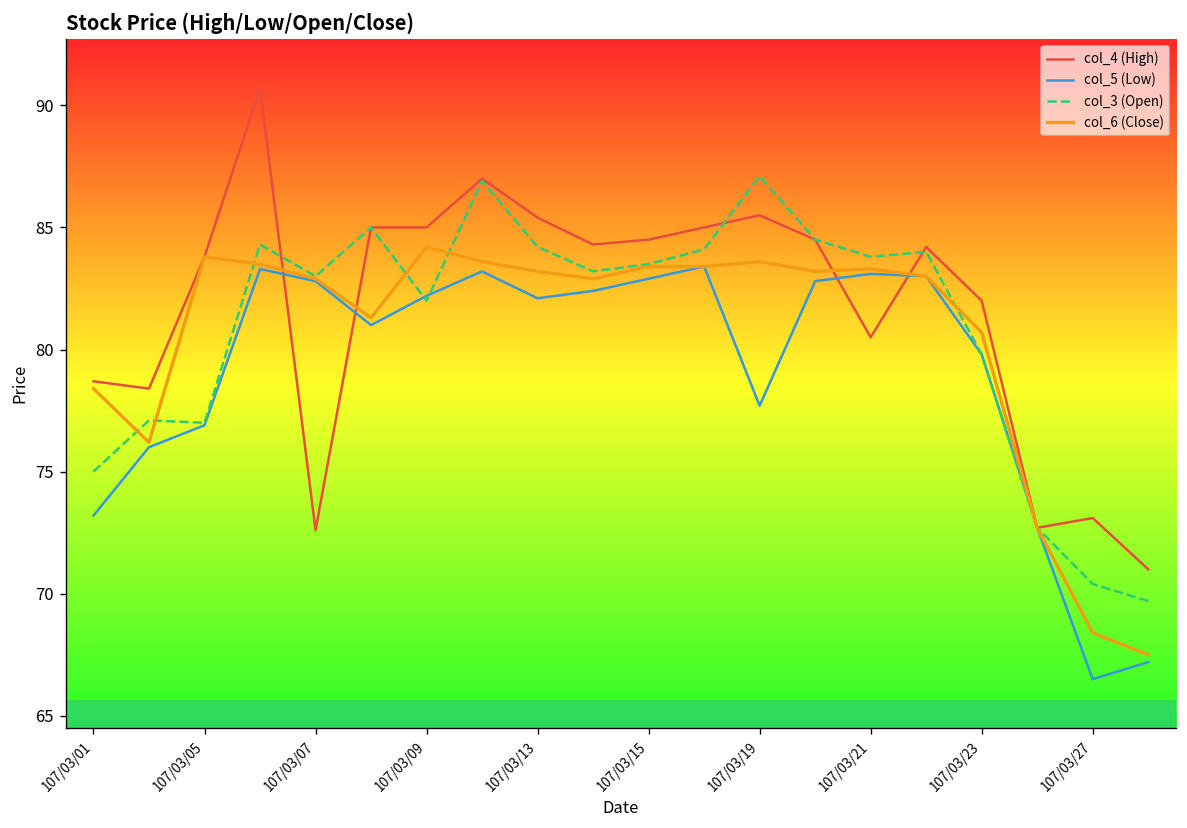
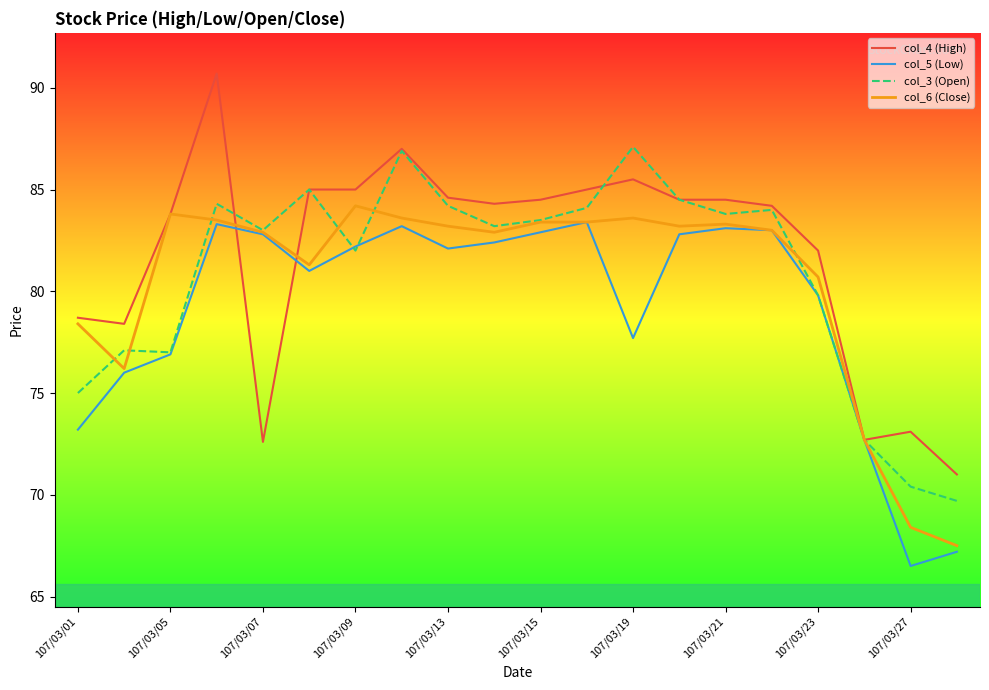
col_4 (High), 107/03/13: 85.4 -> 84.6
col_4 (High), 107/03/21: 80.5 -> 84.5
